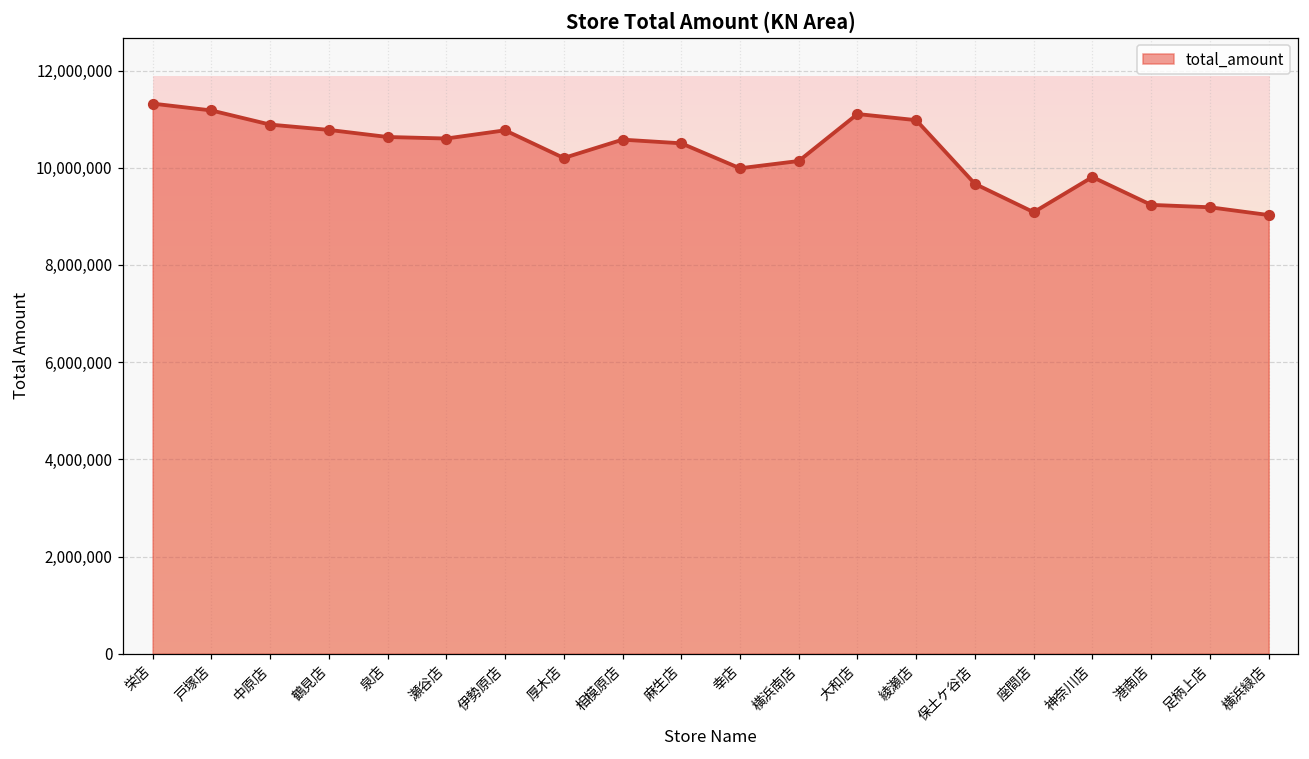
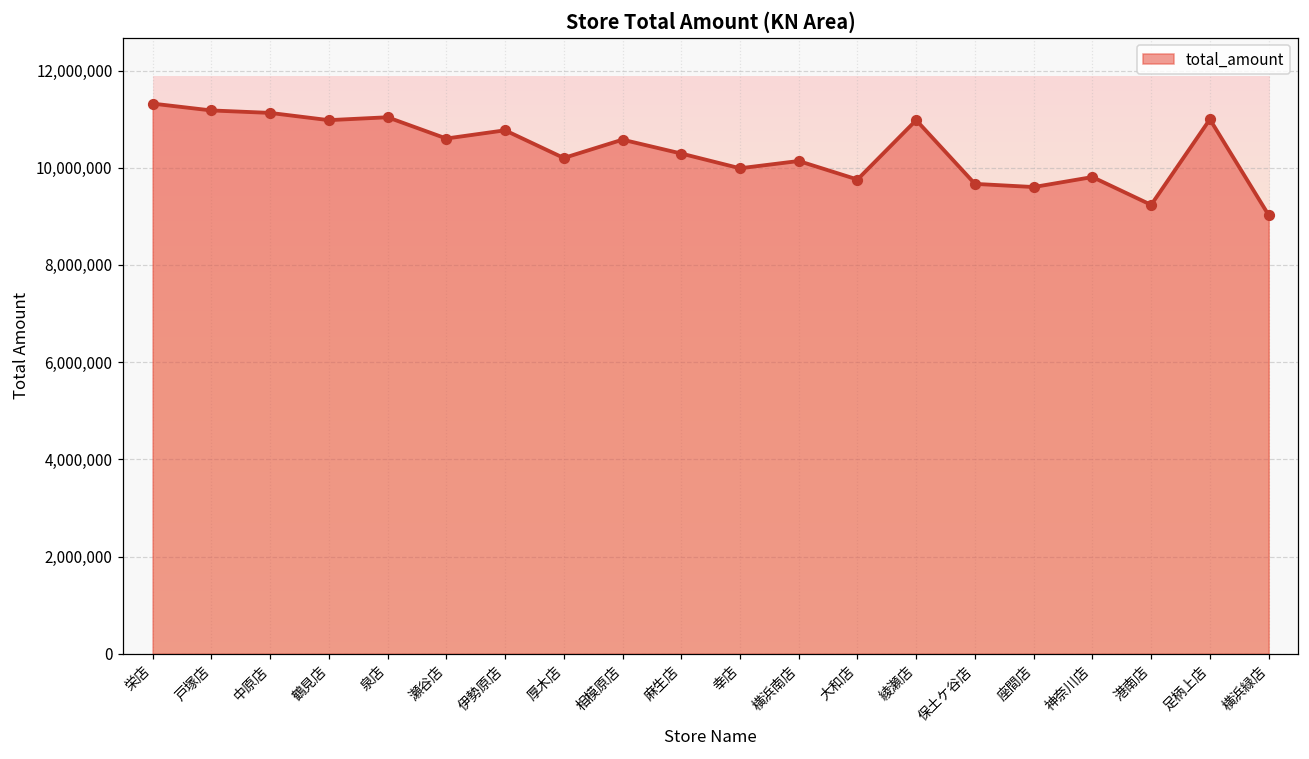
中原店: 10,900,000 -> 11,100,000
鶴見店: 10,800,000 -> 11,000,000
泉店: 10,600,000 -> 11,000,000
麻生店: 10,500,000 -> 10,300,000
大和店: 11,100,000 -> 9,800,000
座間店: 9,100,000 -> 9,600,000
足柄上店: 9,200,000 -> 11,000,000
